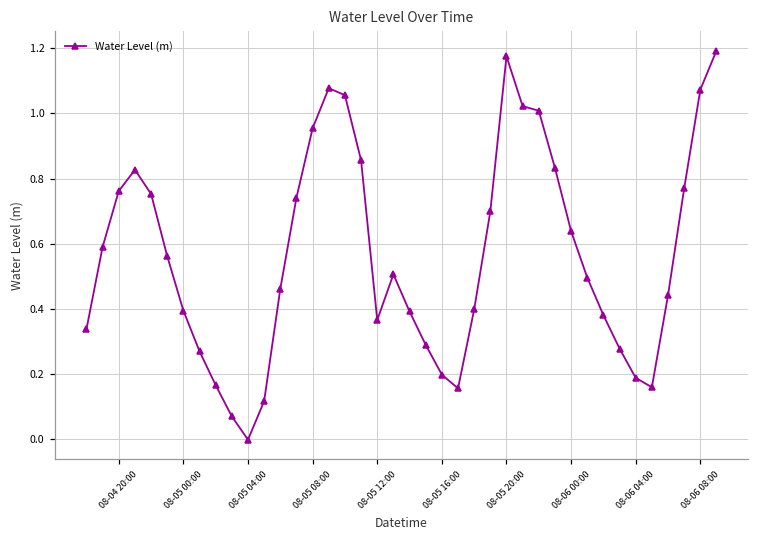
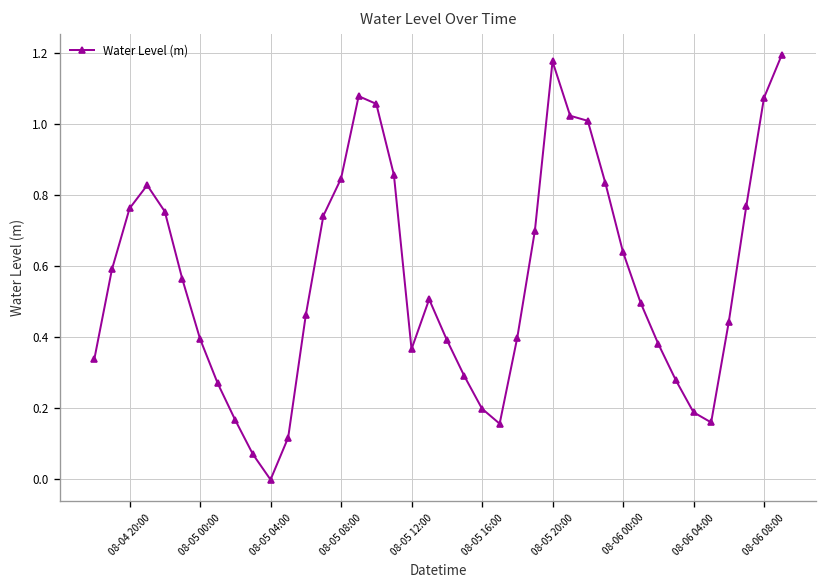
08-05 08:00: 0.95 -> 0.85
